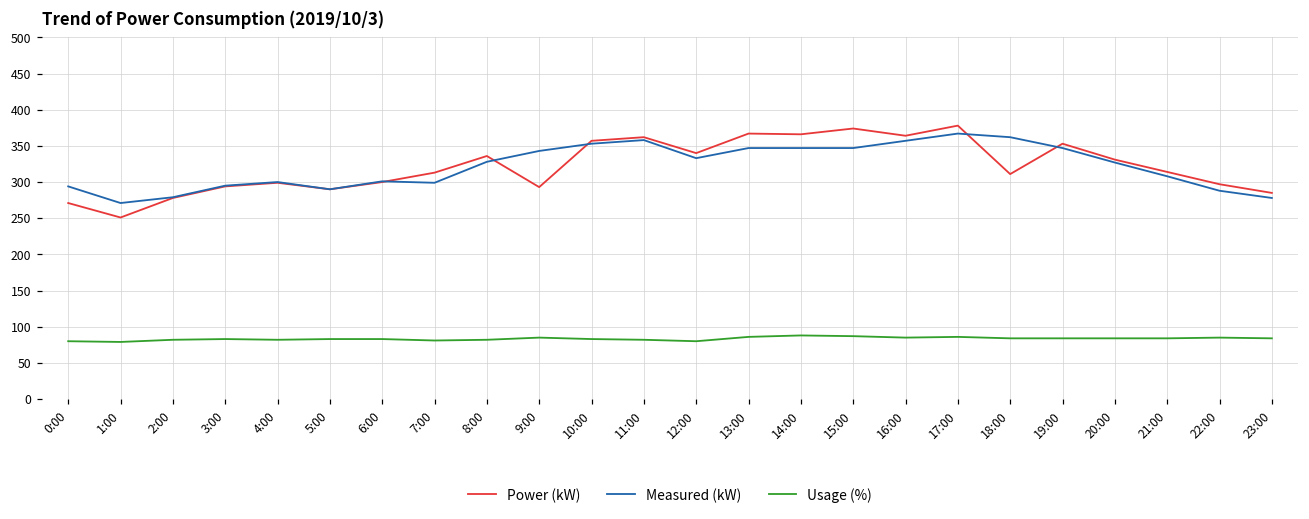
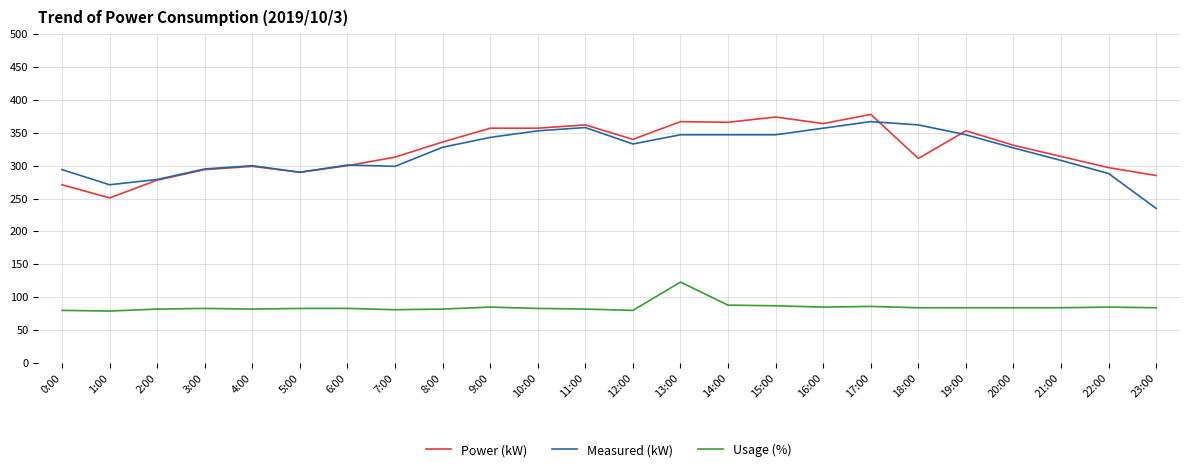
Power (kW), 9:00: 290 -> 360
Usage (%), 13:00: 90 -> 120
Measured (kW), 23:00: 280 -> 240
